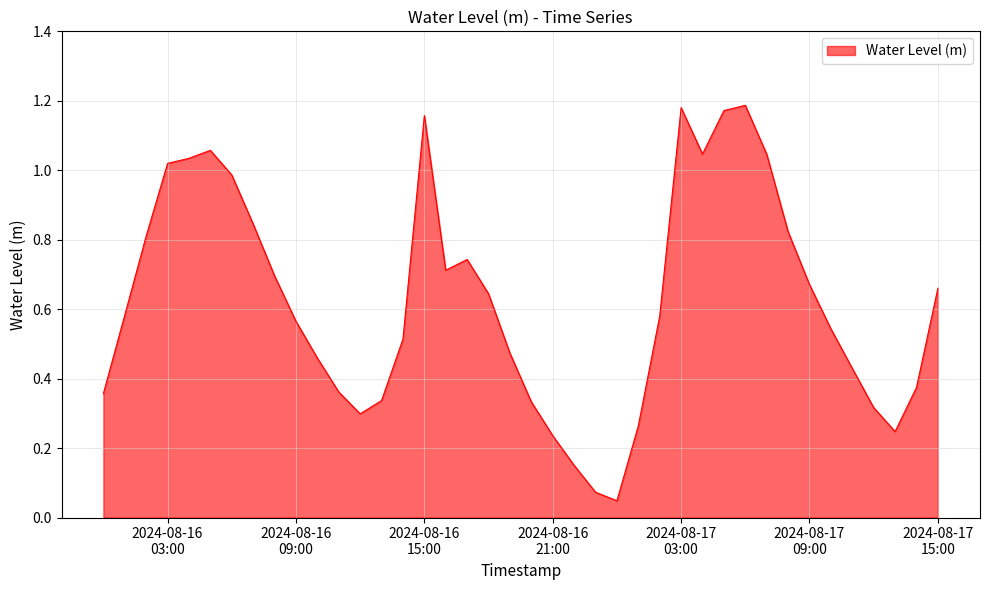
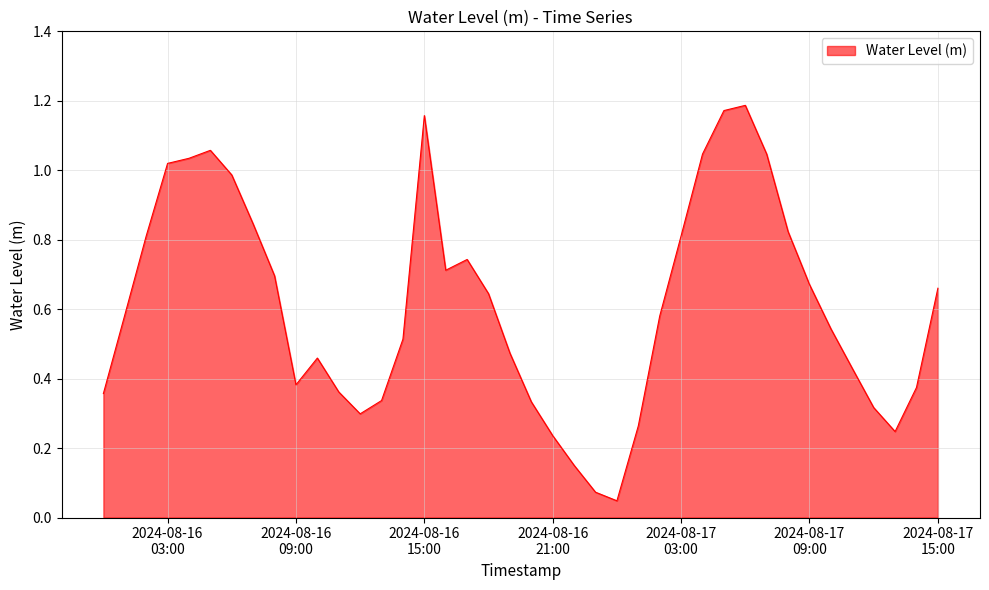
2024-08-16 09:00: 0.57 -> 0.38
2024-08-17 03:00: 1.18 -> 0.81
